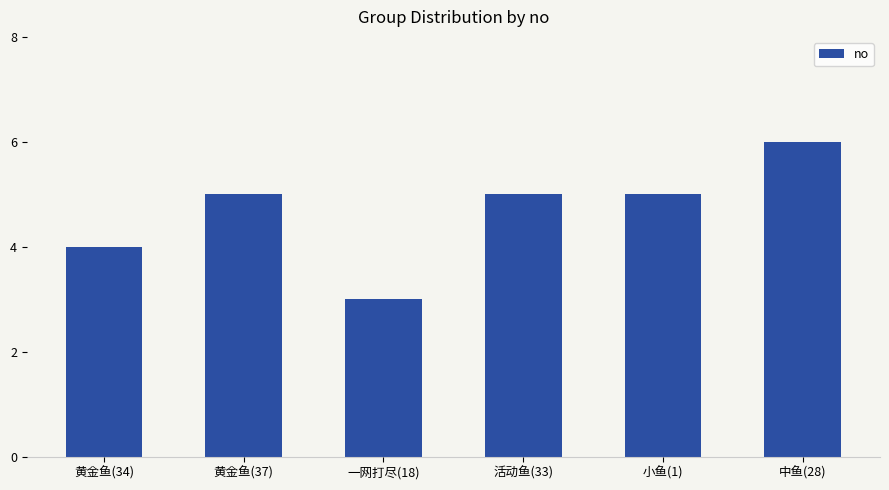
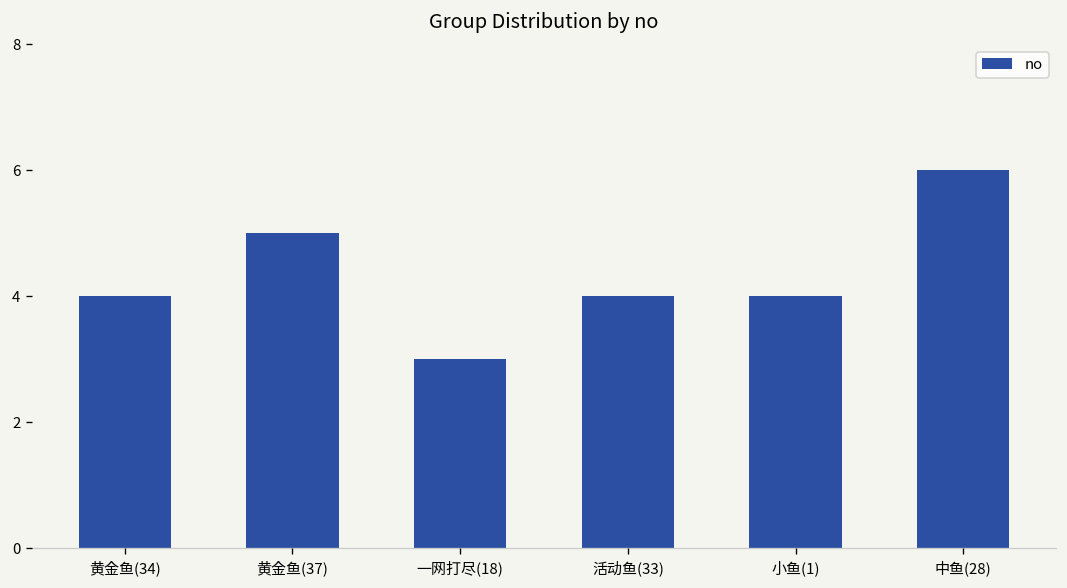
活动鱼(33): 5 -> 4
小鱼(1): 5 -> 4
